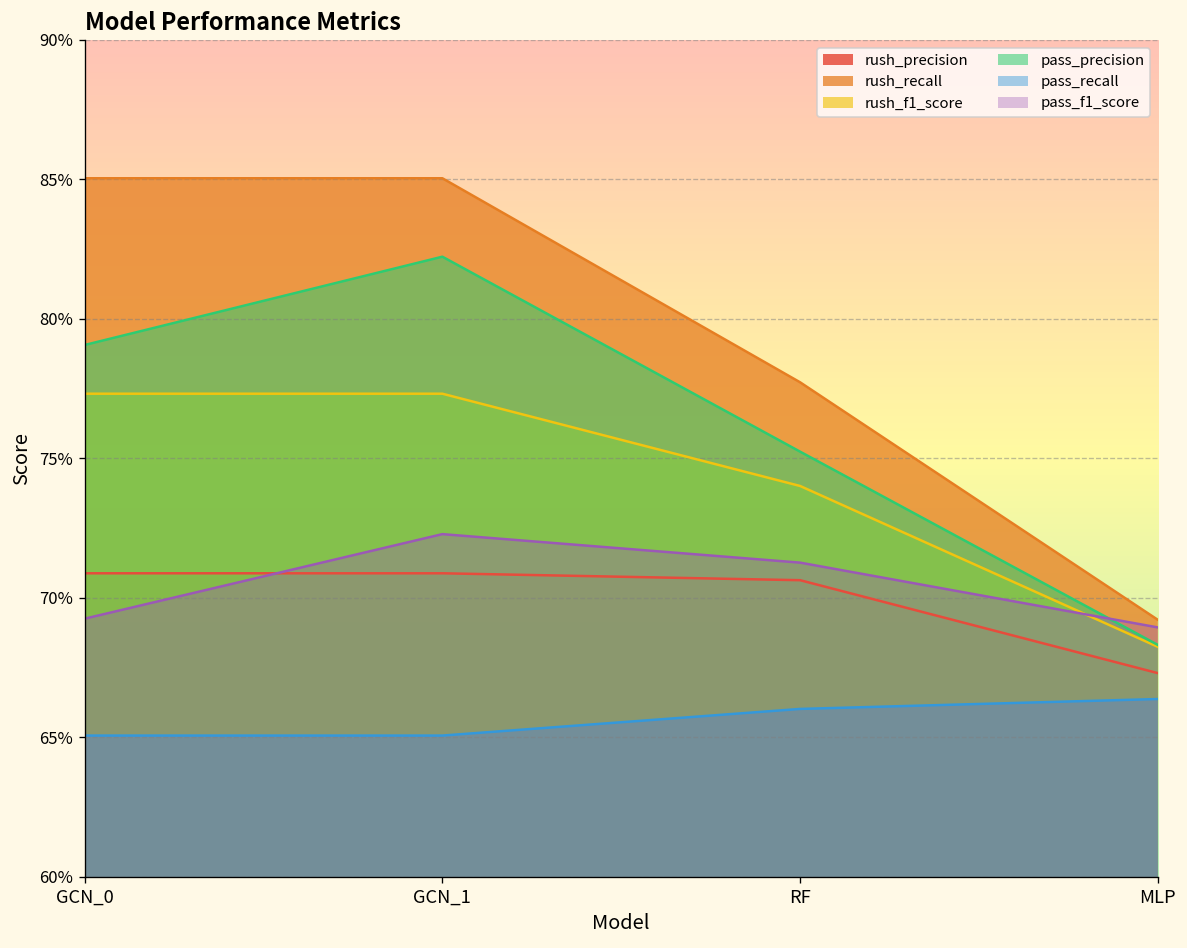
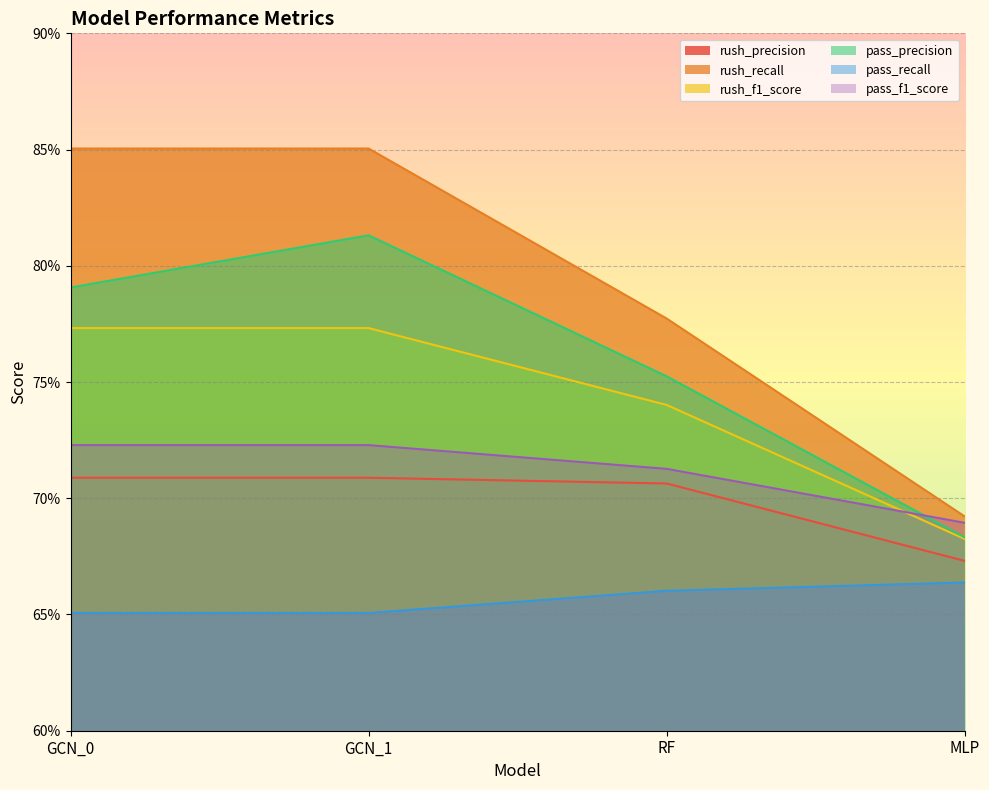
pass_f1_score, GCN_0: 69.3% -> 72.3%
pass_precision, GCN_1: 82.2% -> 81.3%
